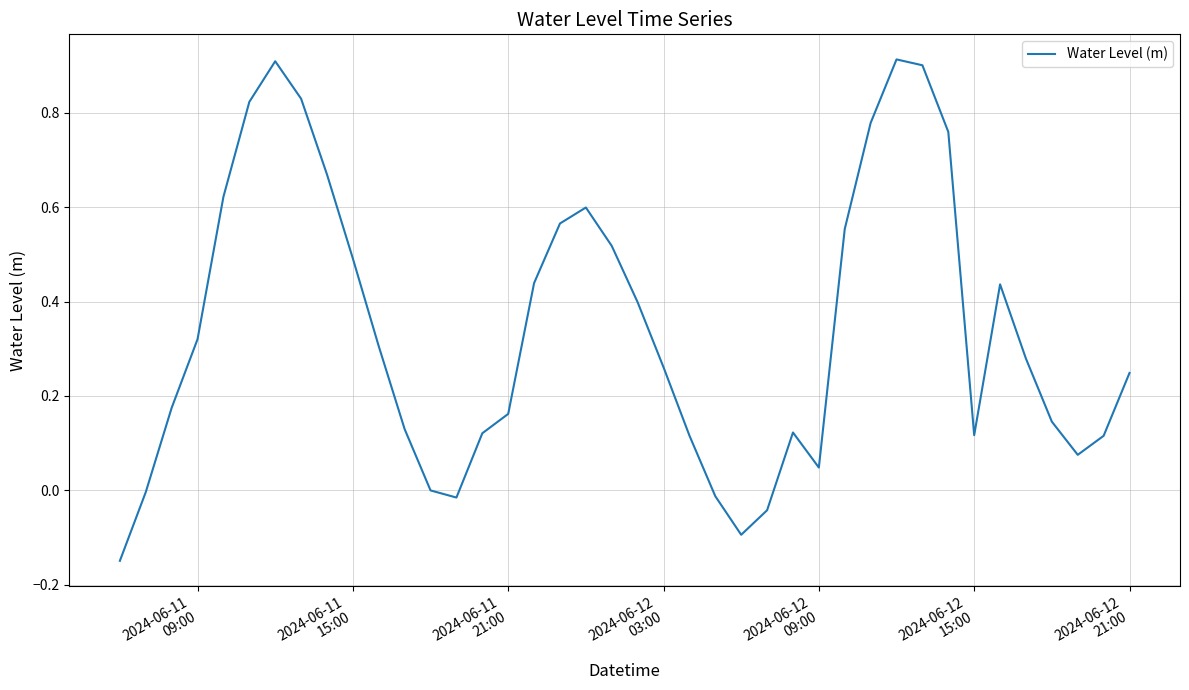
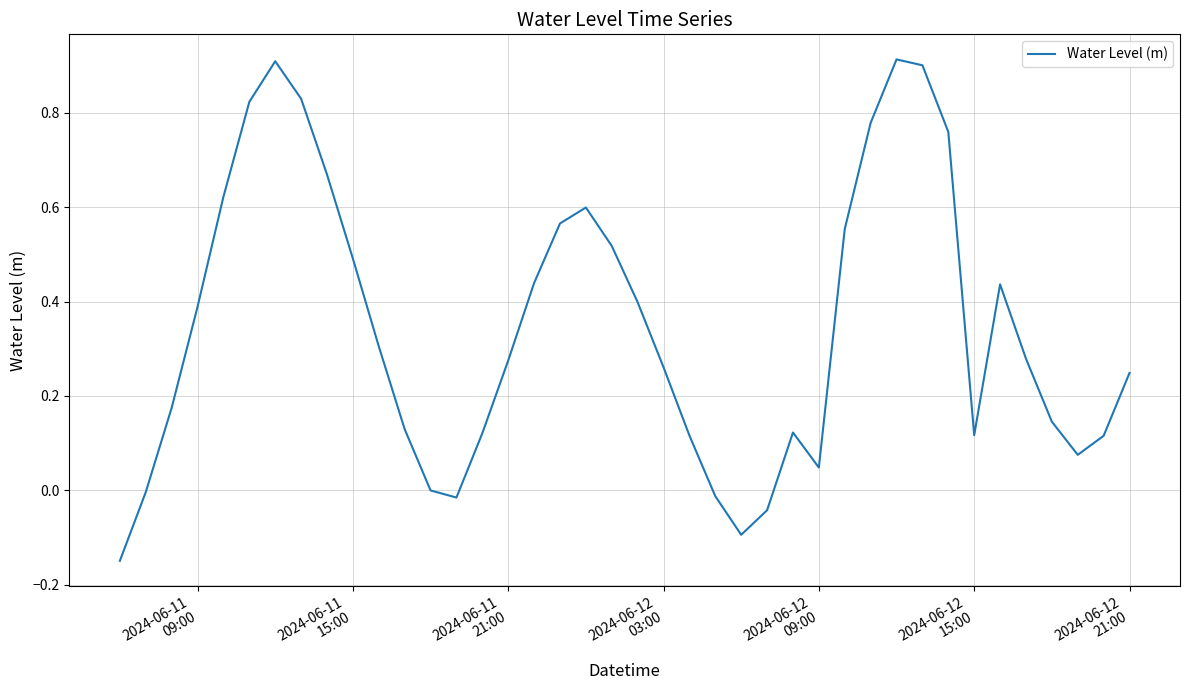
2024-06-11 09:00: 0.32 -> 0.39
2024-06-11 21:00: 0.16 -> 0.28
